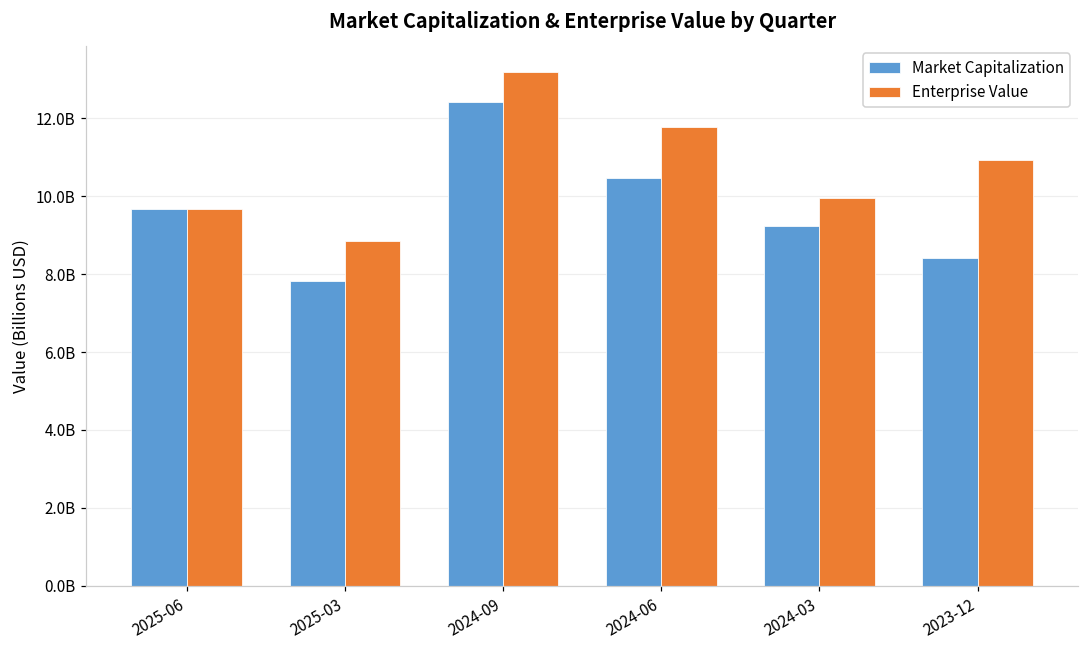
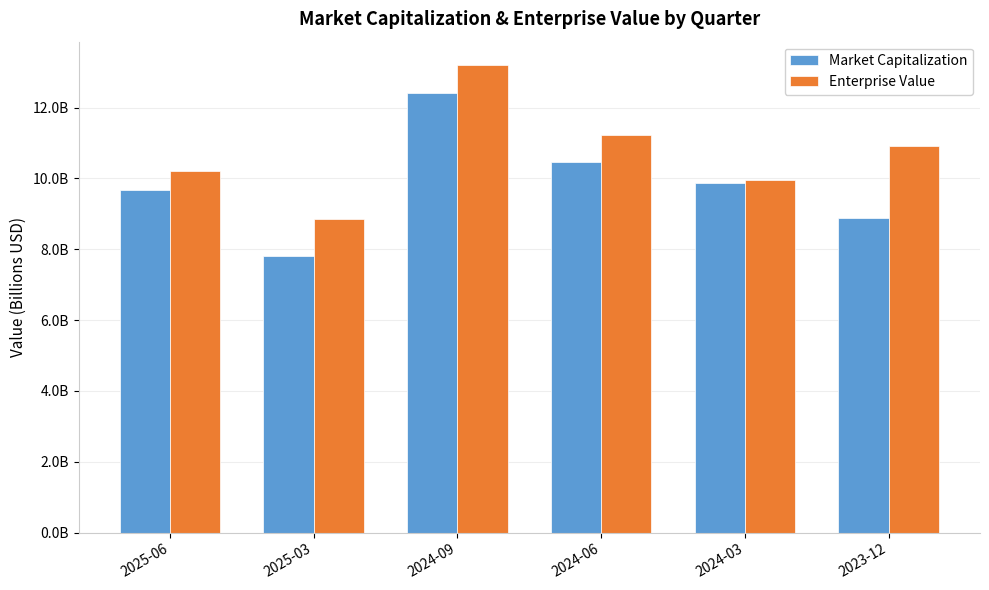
Enterprise Value, 2025-06: 9700000000 -> 10200000000
Enterprise Value, 2024-06: 11800000000 -> 11200000000
Market Capitalization, 2024-03: 9200000000 -> 9900000000
Market Capitalization, 2023-12: 8400000000 -> 8900000000
